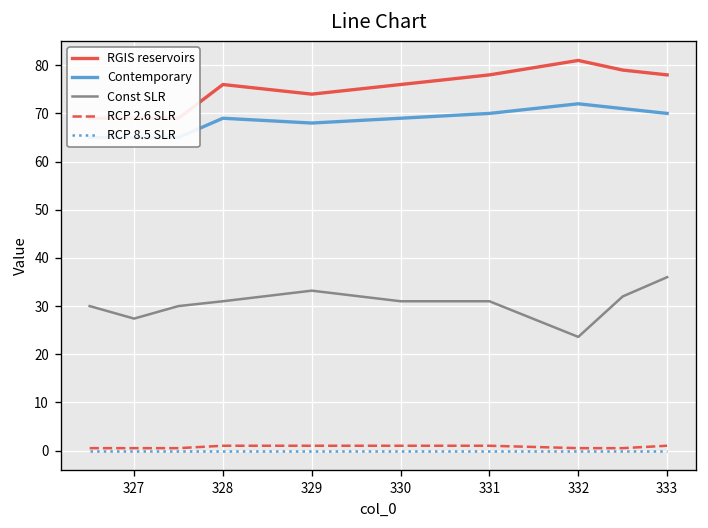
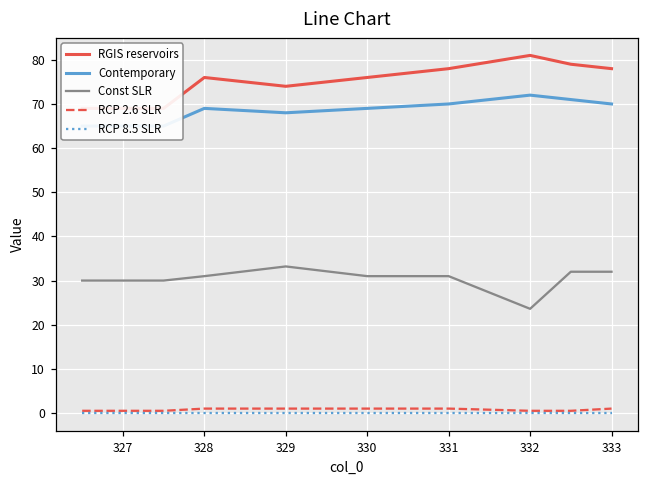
Const SLR, 327: 27 -> 30
Const SLR, 333: 36 -> 32
